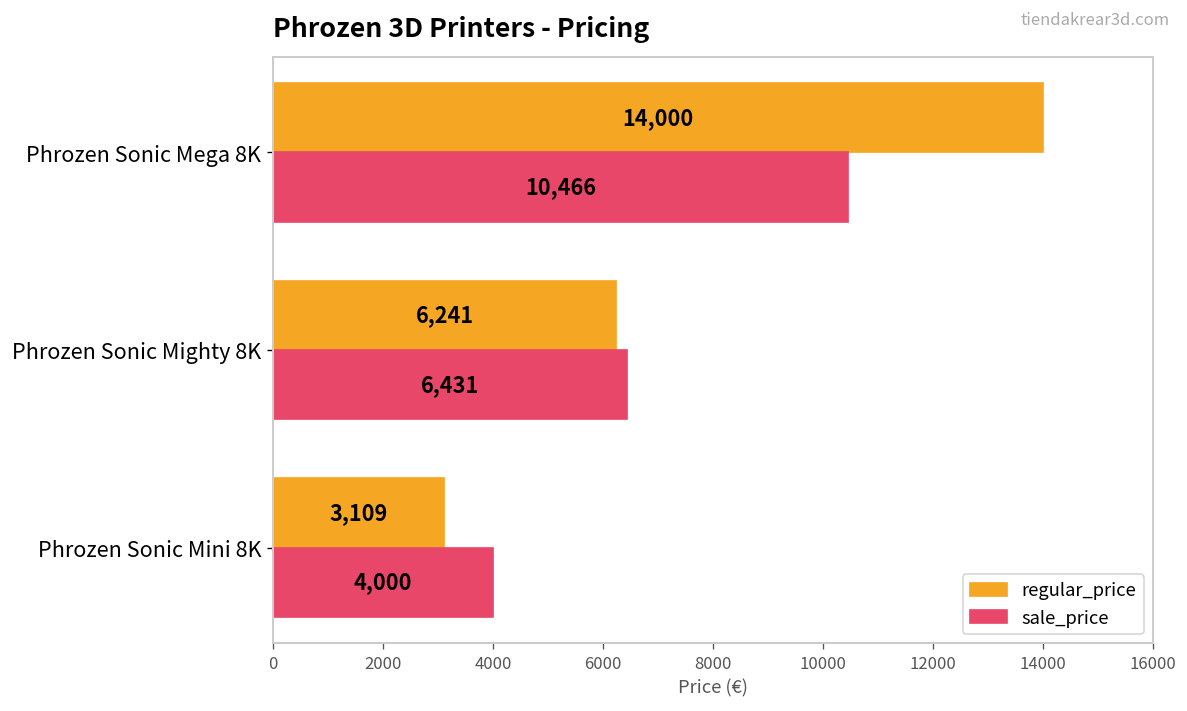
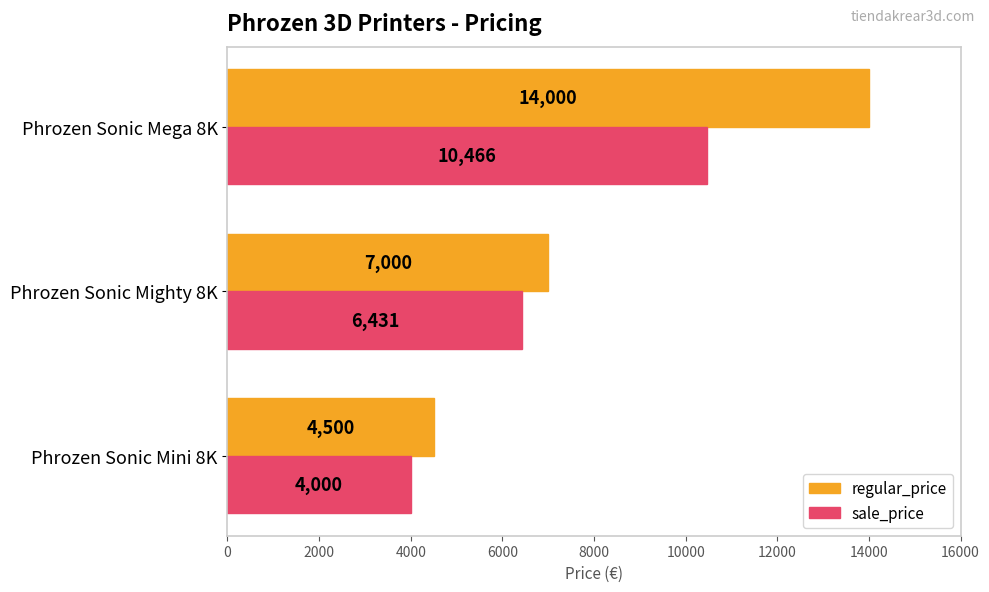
regular_price, Phrozen Sonic Mighty 8K: 6,241 -> 7,000
regular_price, Phrozen Sonic Mini 8K: 3,109 -> 4,500
